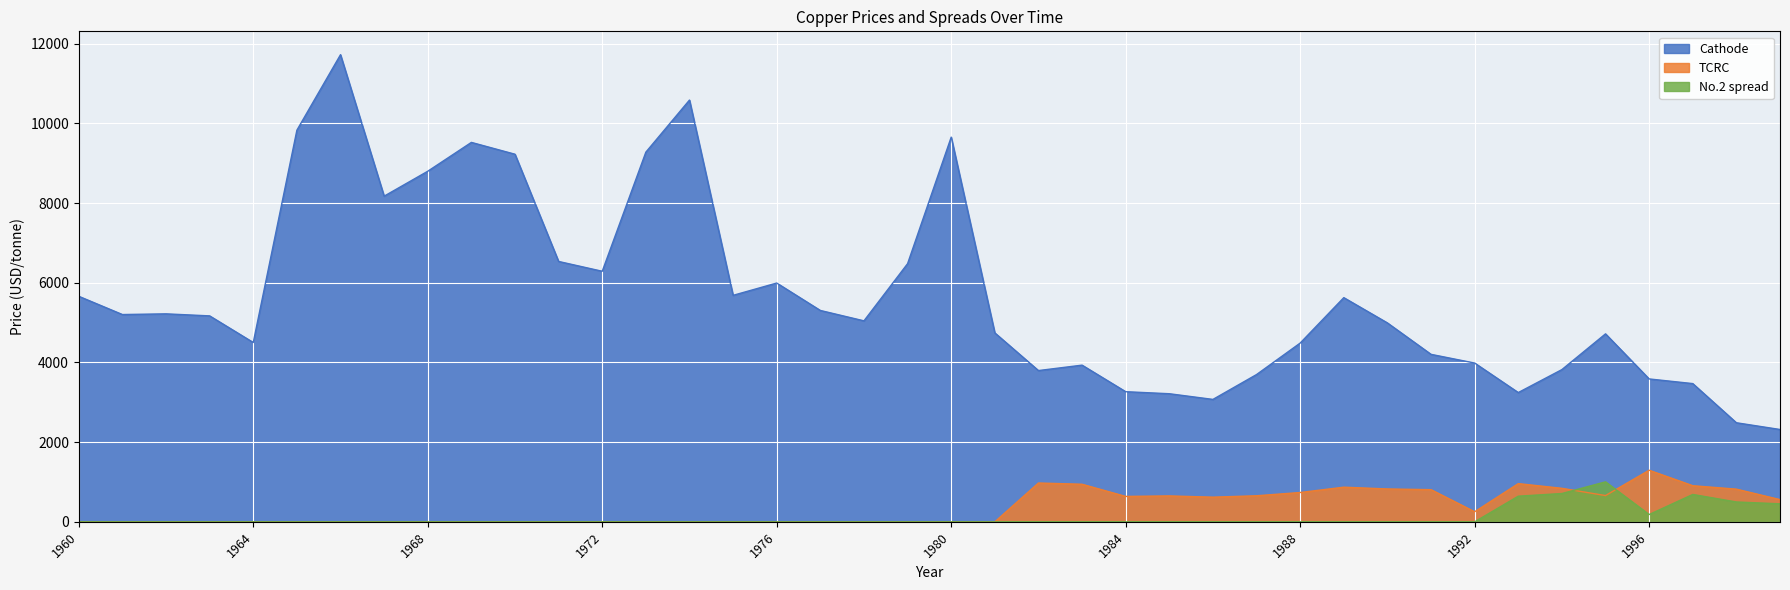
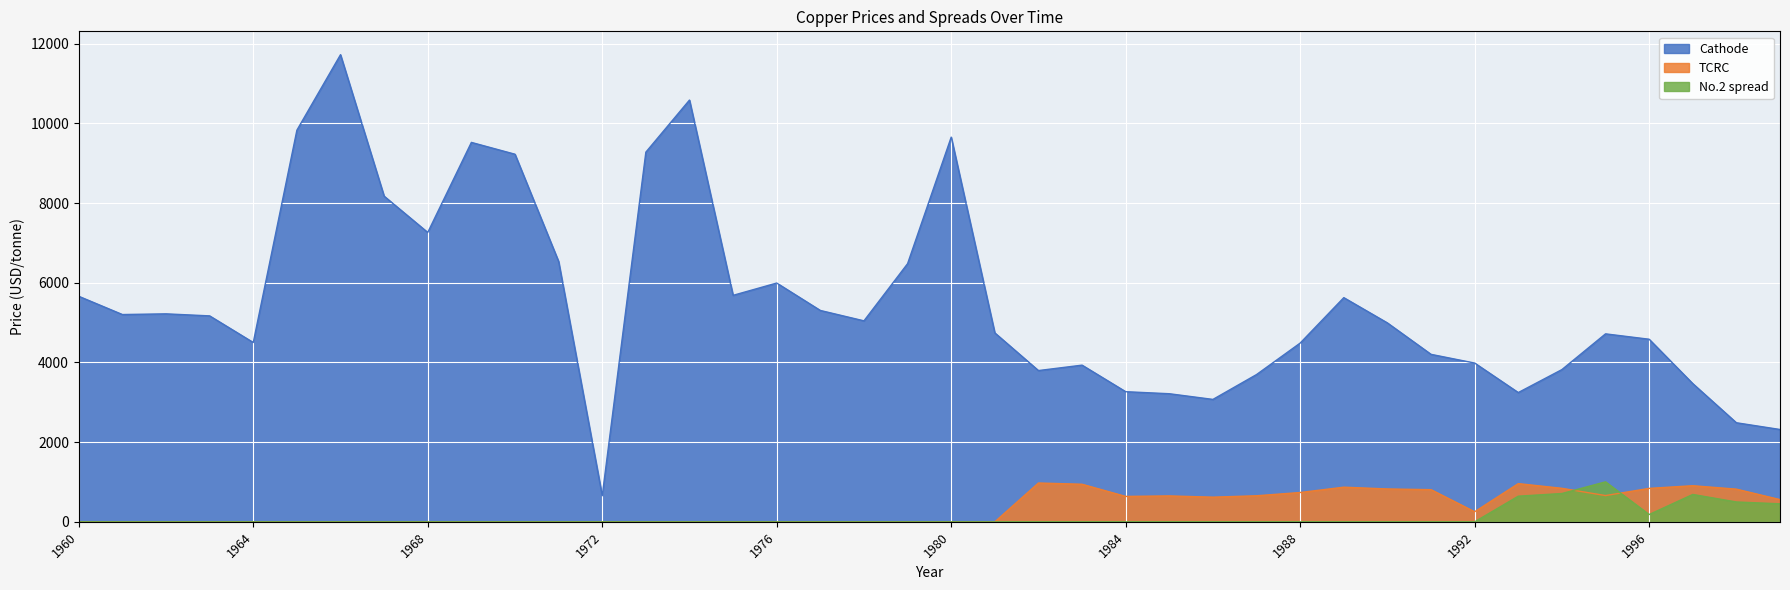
Cathode, 1968: 8800 -> 7300
Cathode, 1972: 6300 -> 700
Cathode, 1996: 3600 -> 4600
TCRC, 1996: 1300 -> 800
